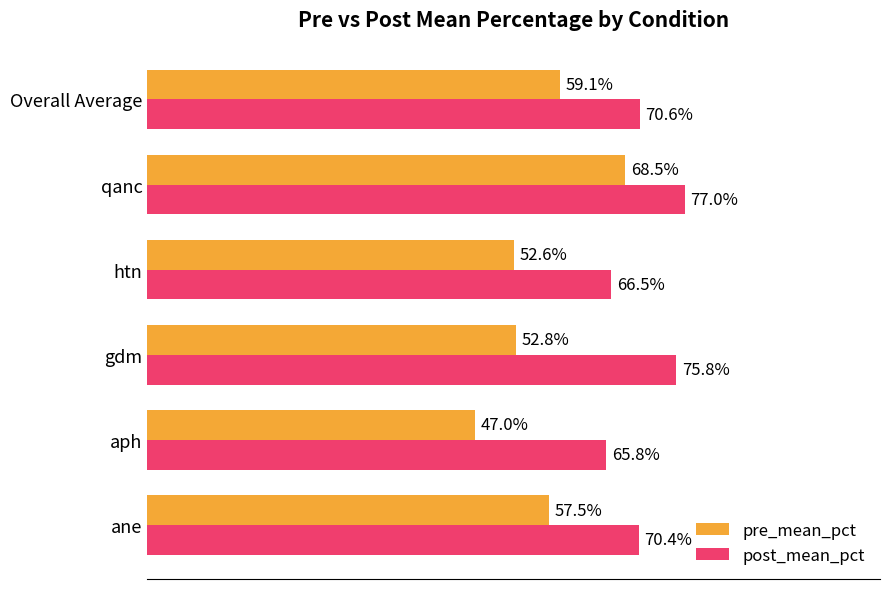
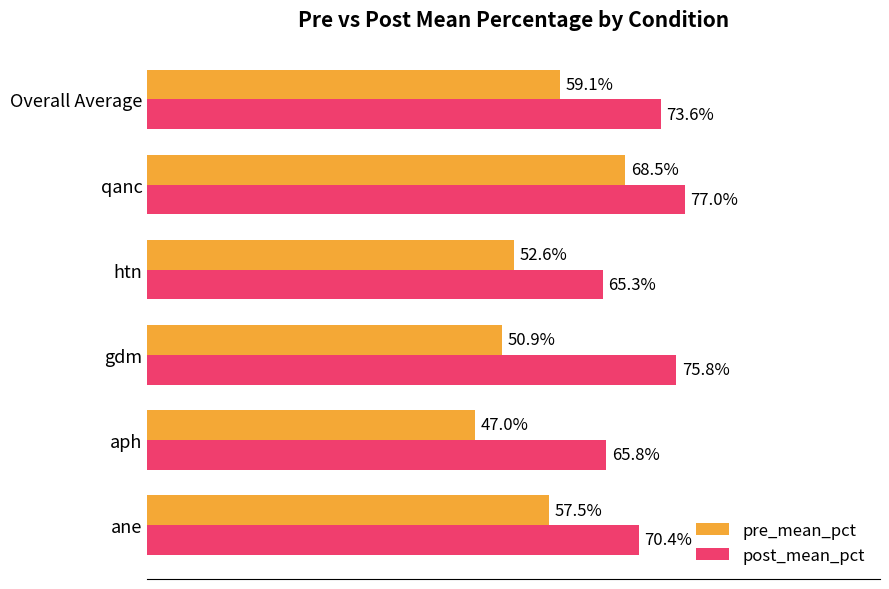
post_mean_pct, Overall Average: 70.6% -> 73.6%
post_mean_pct, htn: 66.5% -> 65.3%
pre_mean_pct, gdm: 52.8% -> 50.9%
